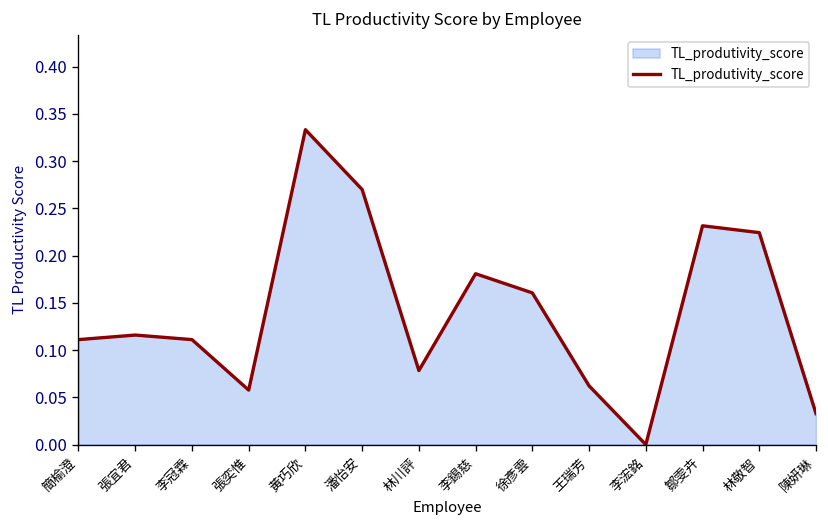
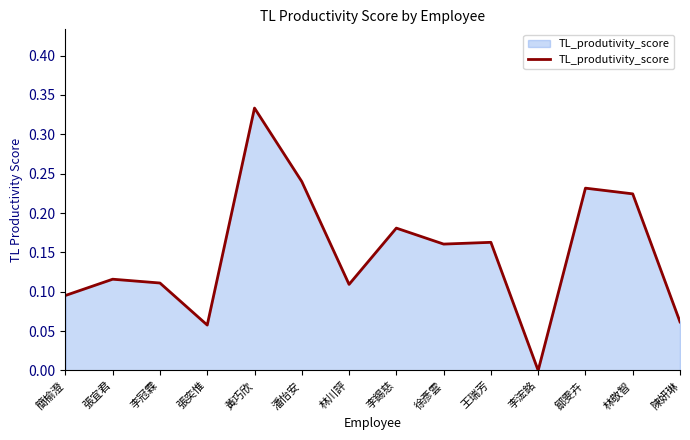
簡榆澄: 0.11 -> 0.10
潘怡安: 0.27 -> 0.24
林川評: 0.08 -> 0.11
王瑞芳: 0.06 -> 0.16
陳妍琳: 0.03 -> 0.06
